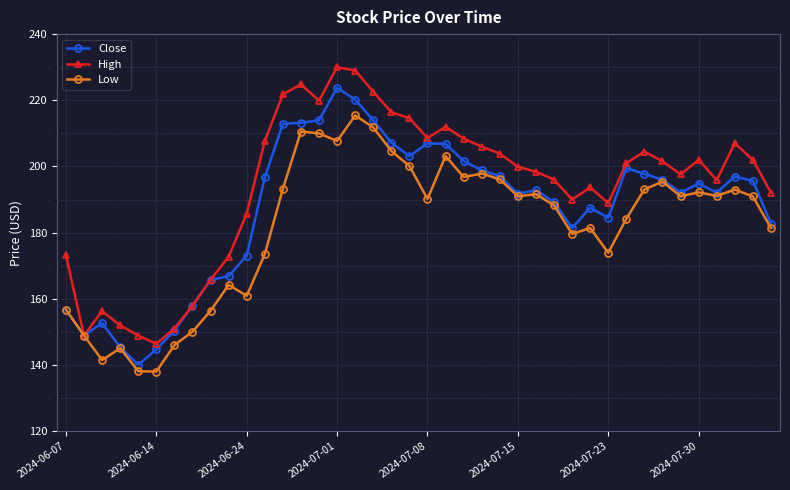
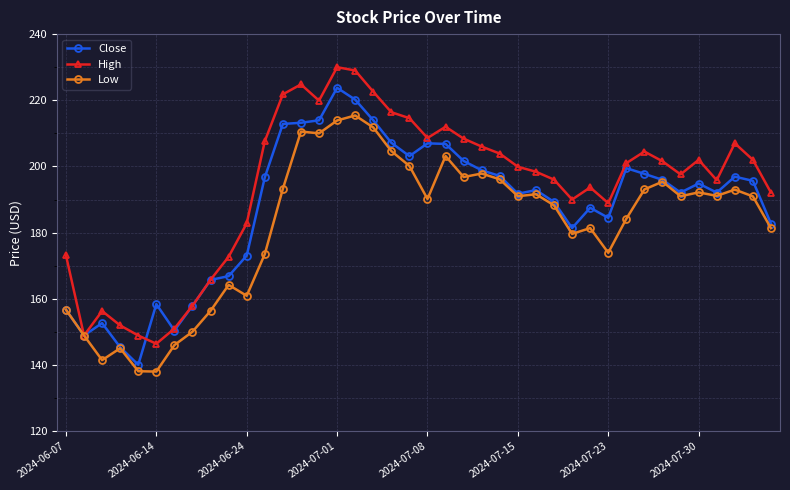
Close, 2024-06-14: 145 -> 158
High, 2024-06-24: 186 -> 183
Low, 2024-07-01: 208 -> 214
